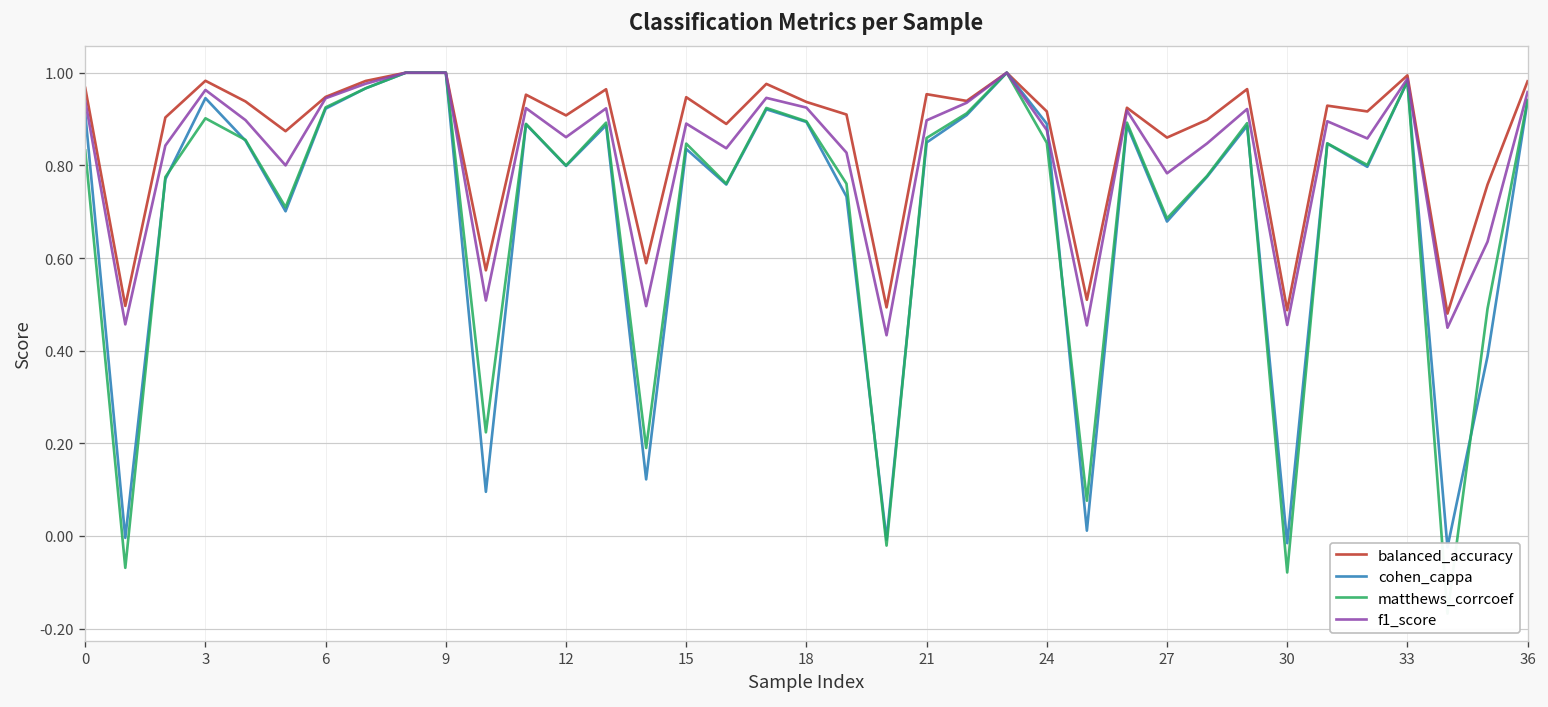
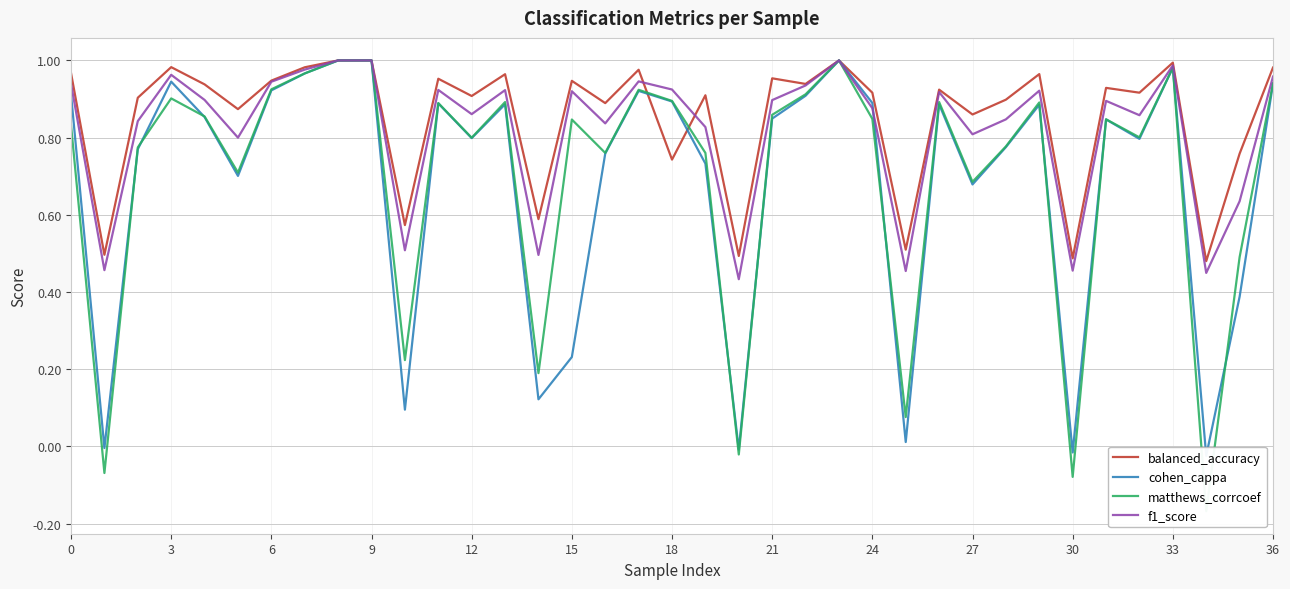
cohen_cappa, 15: 0.84 -> 0.23
f1_score, 15: 0.89 -> 0.92
balanced_accuracy, 18: 0.94 -> 0.74
f1_score, 27: 0.78 -> 0.81
